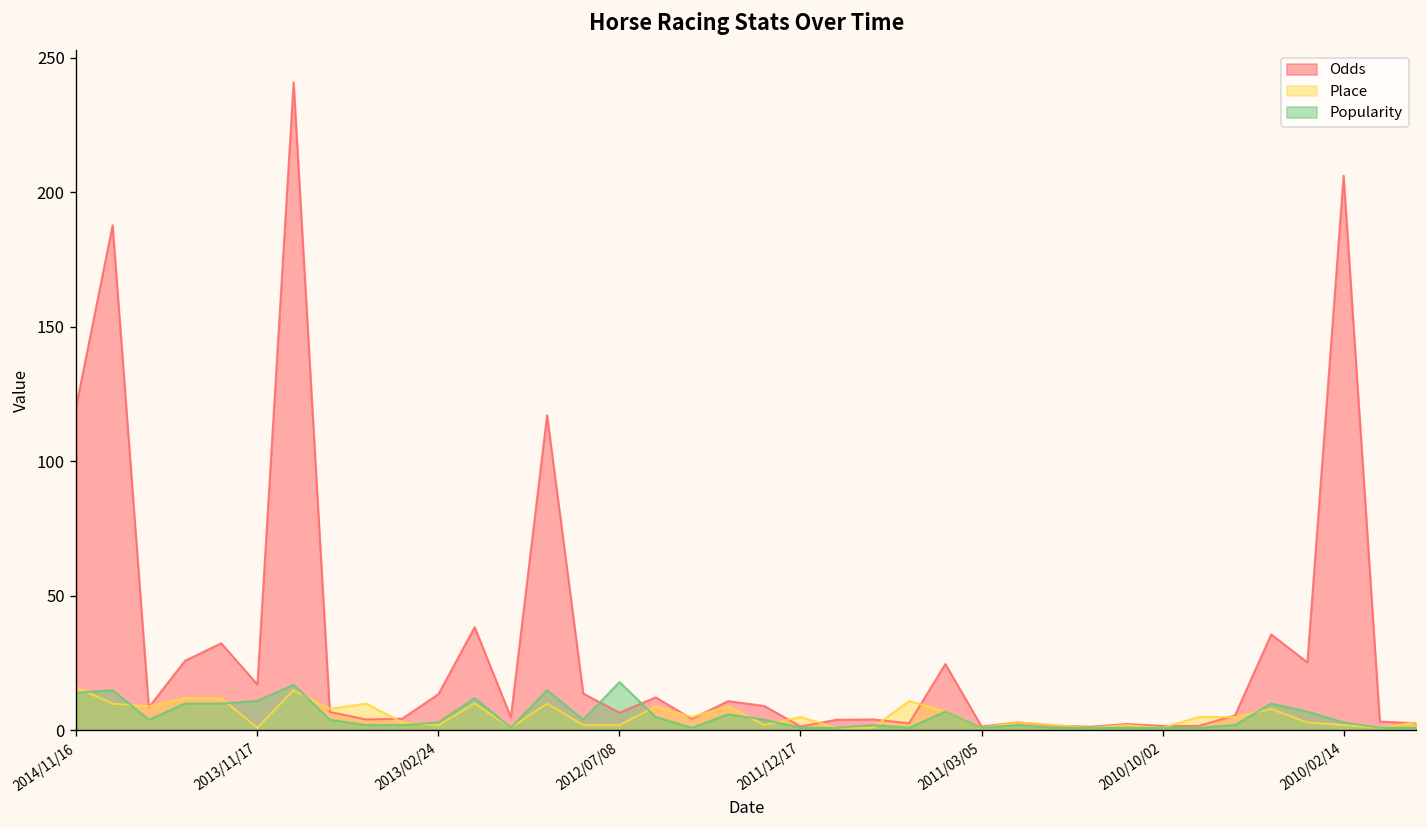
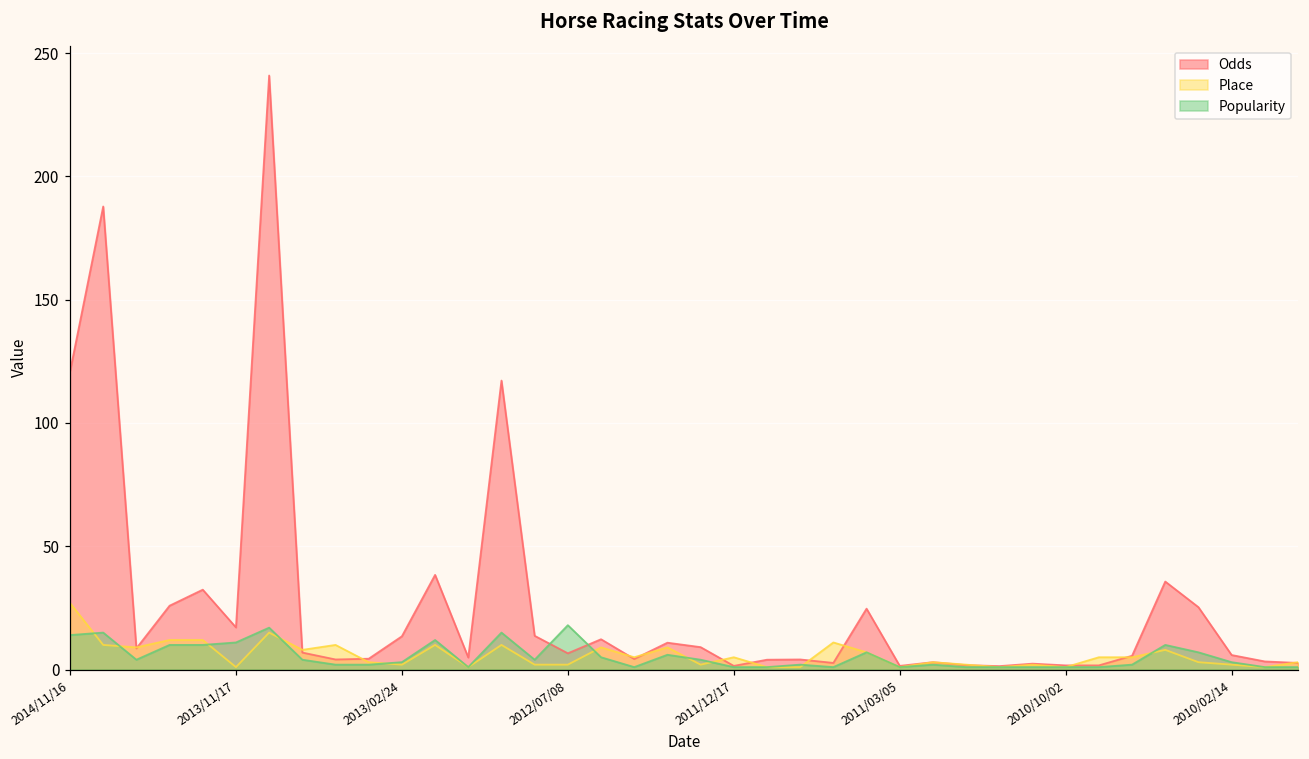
Place, 2014/11/16: 16 -> 27
Odds, 2010/02/14: 206 -> 6
